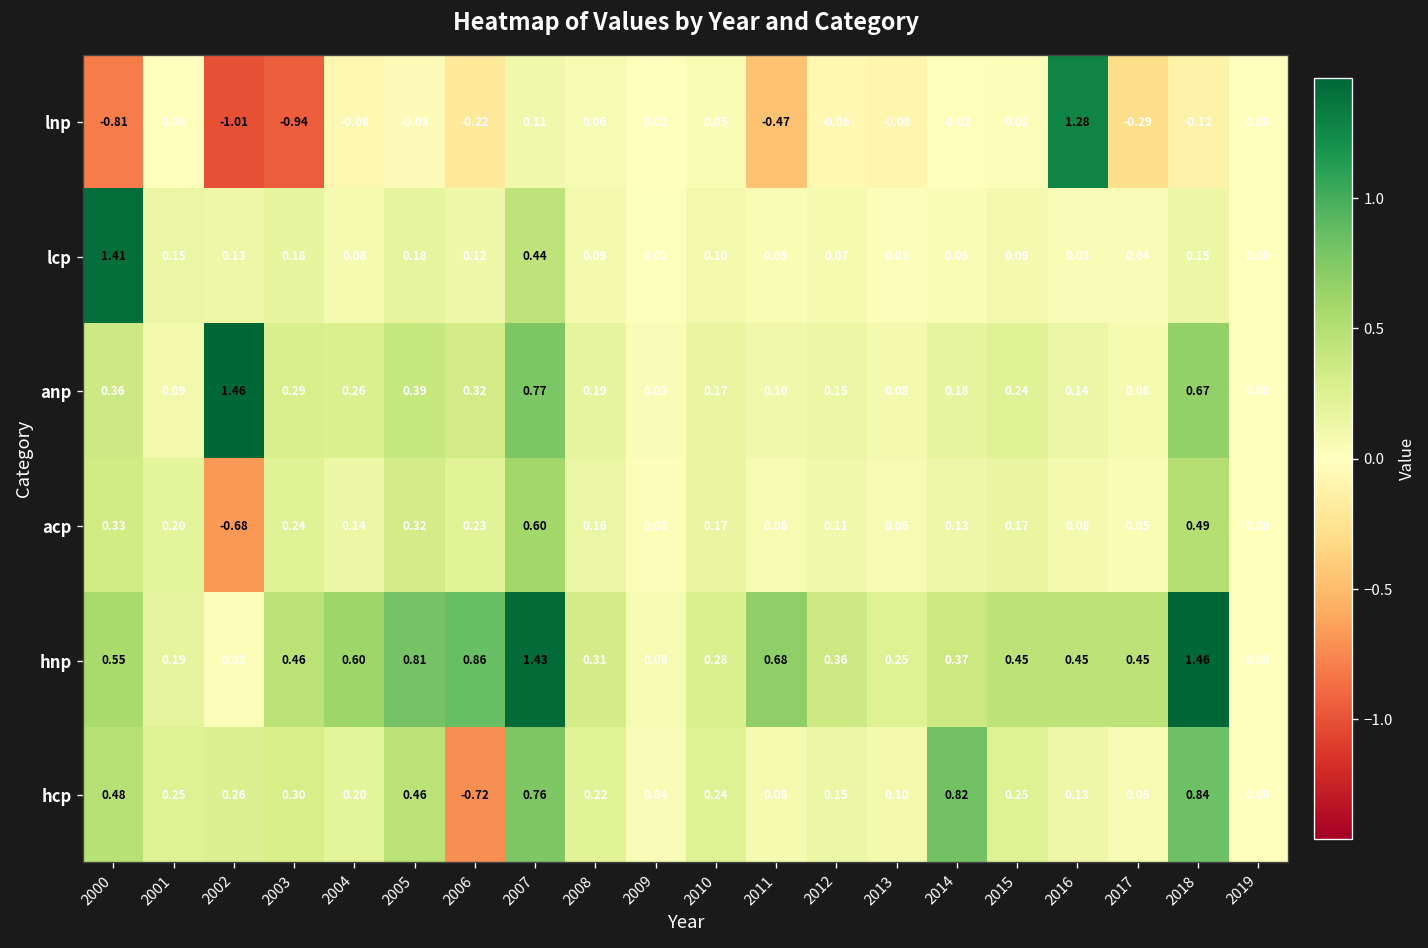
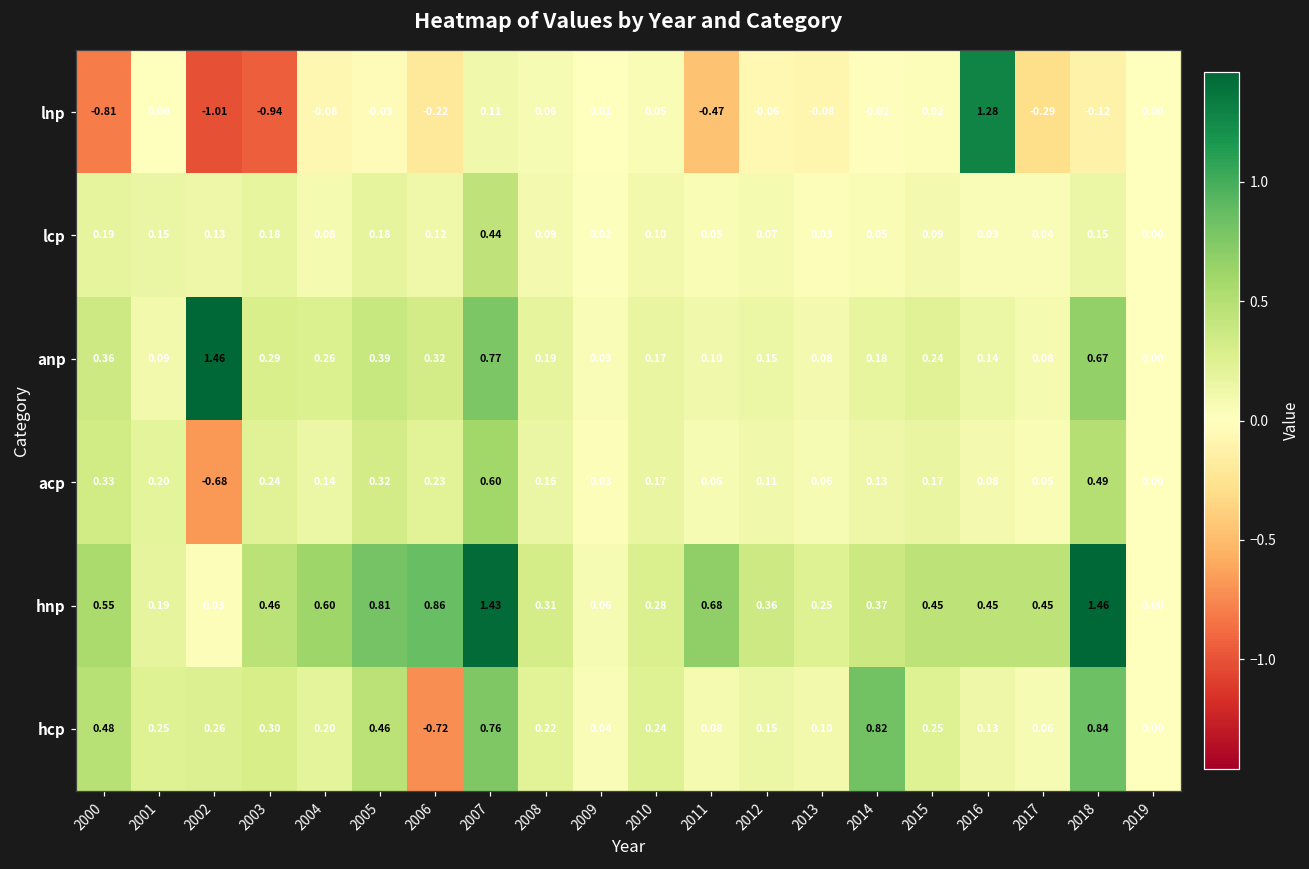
lcp, 2000: 1.41 -> 0.19
